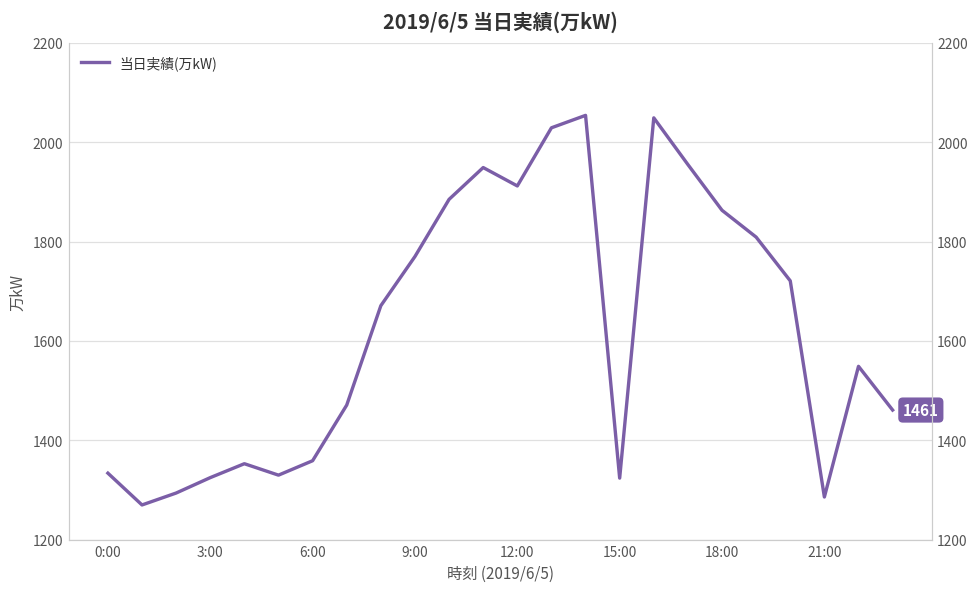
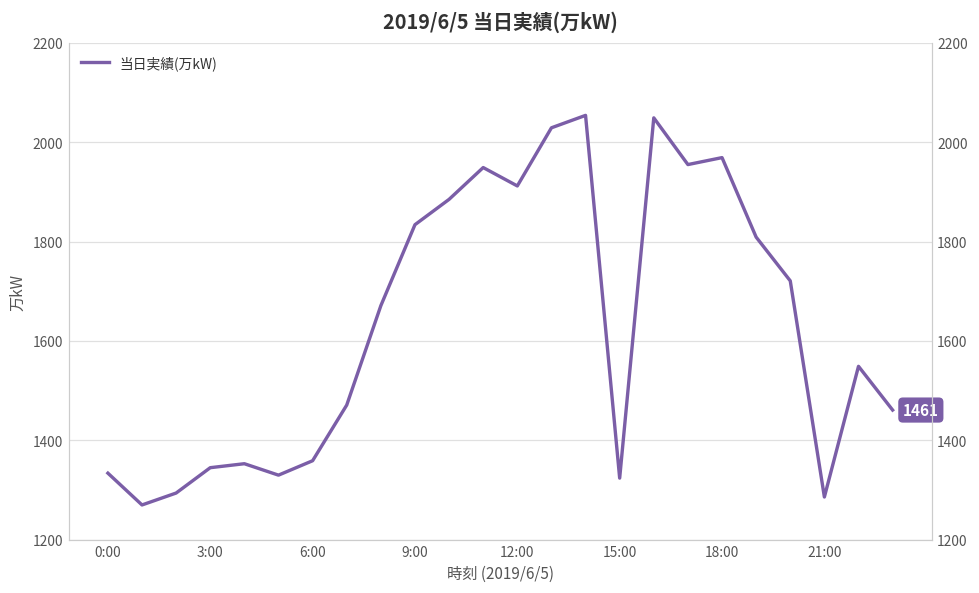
3:00: 1330 -> 1350
9:00: 1770 -> 1830
18:00: 1860 -> 1970
